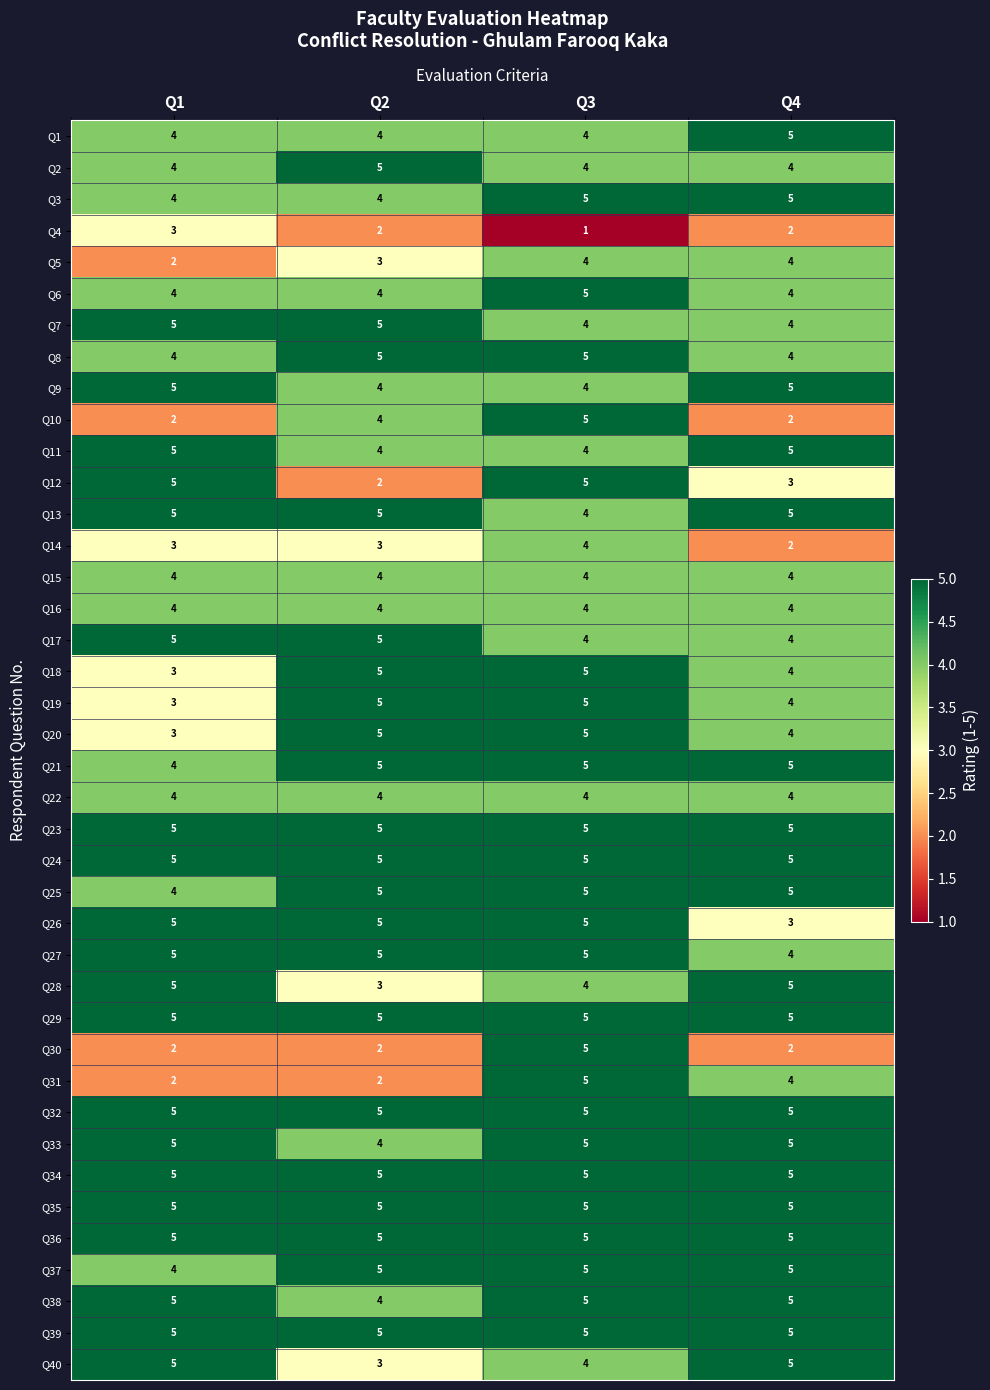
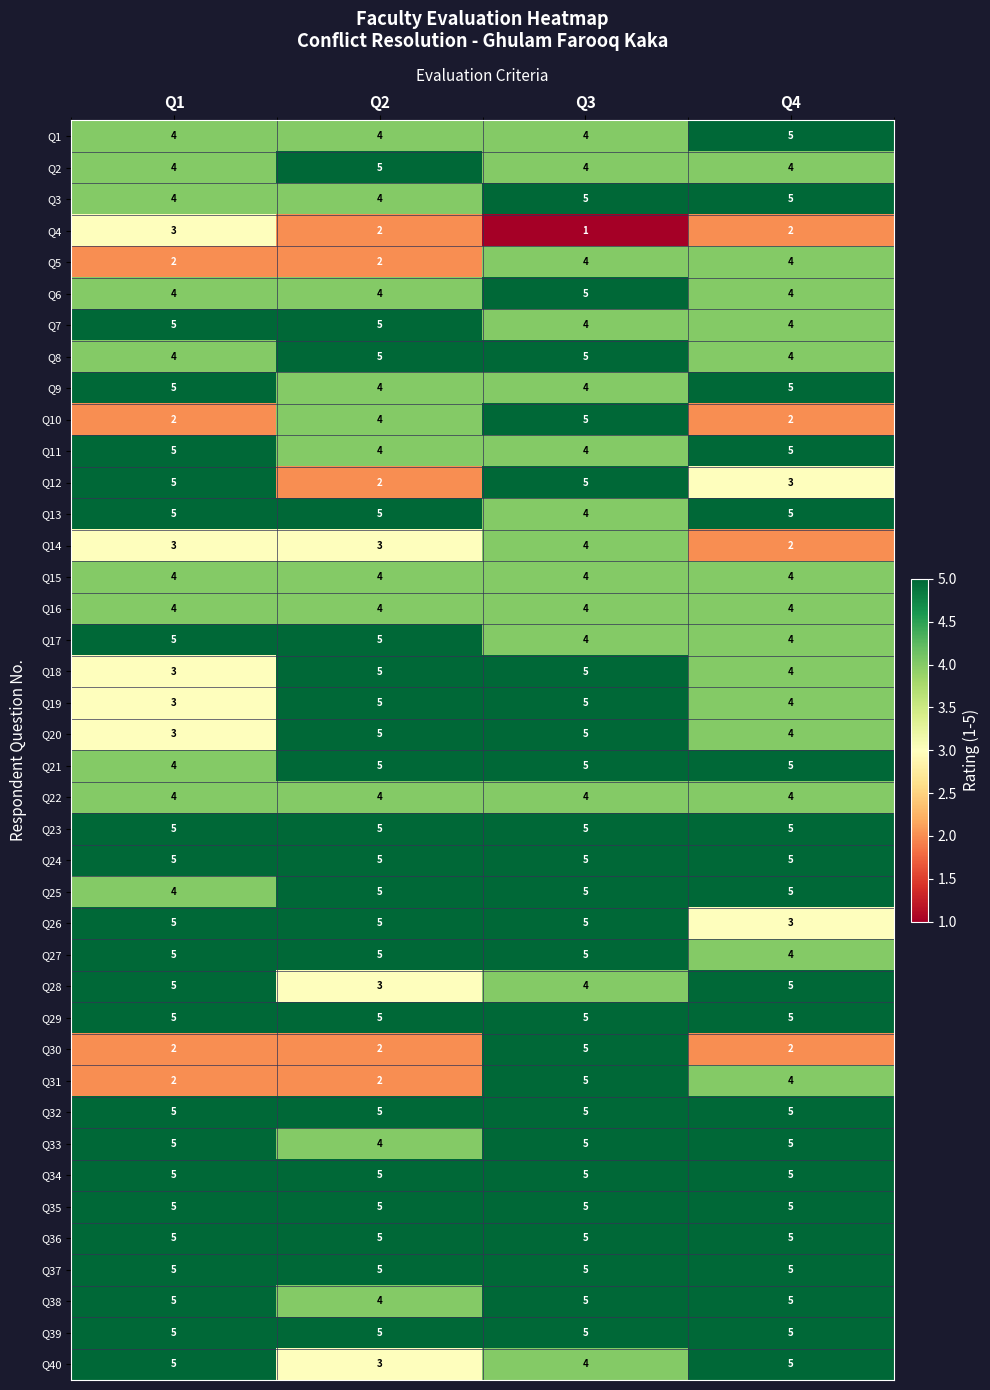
Q5, Q2: 3 -> 2
Q37, Q1: 4 -> 5
